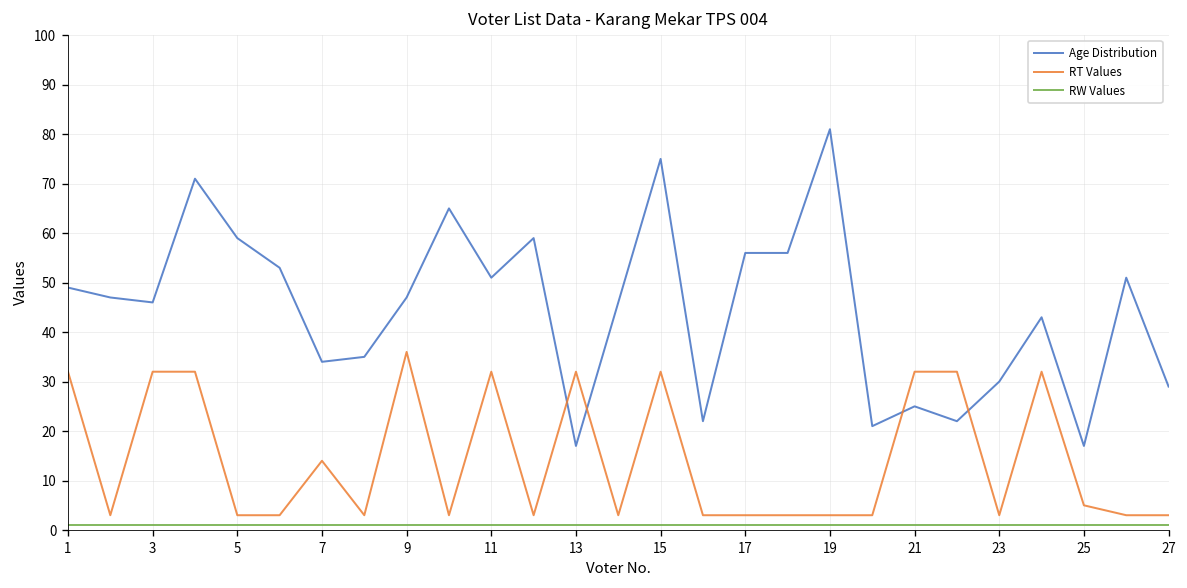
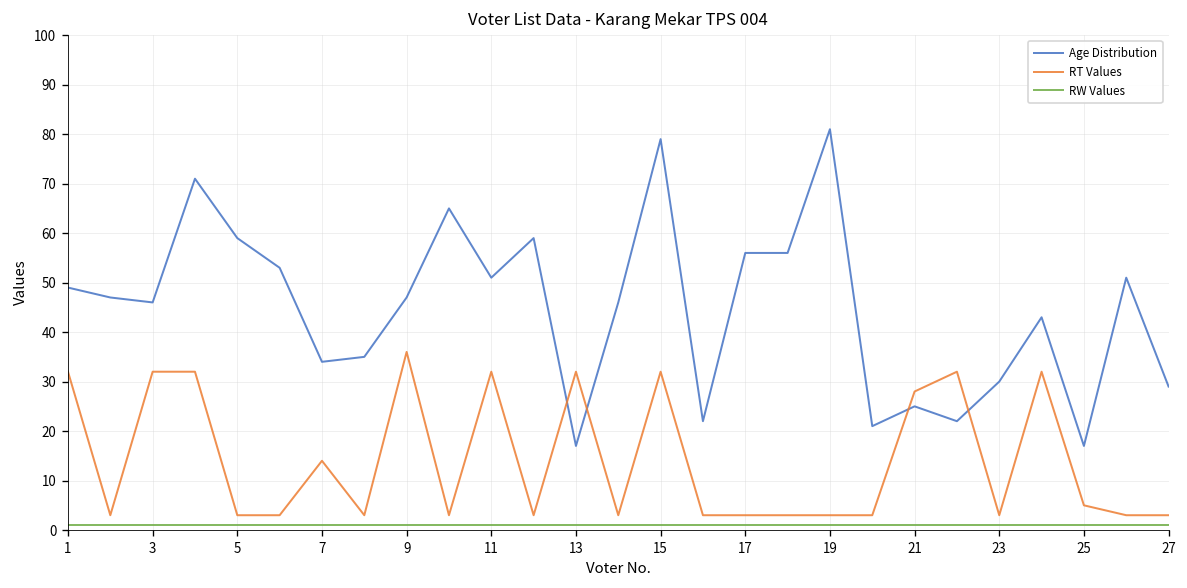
Age Distribution, 15: 75 -> 79
RT Values, 21: 32 -> 28
